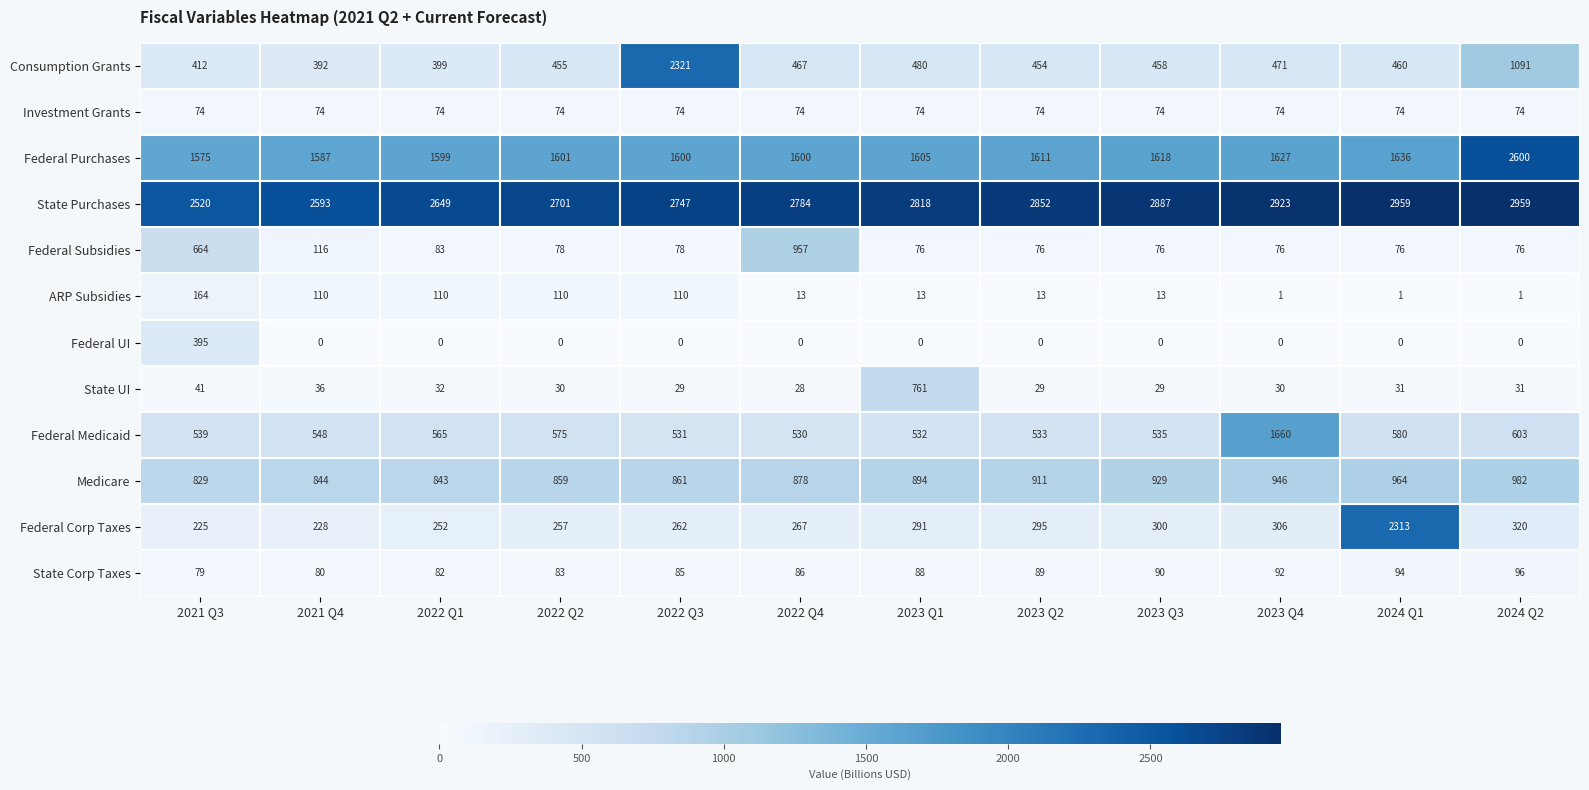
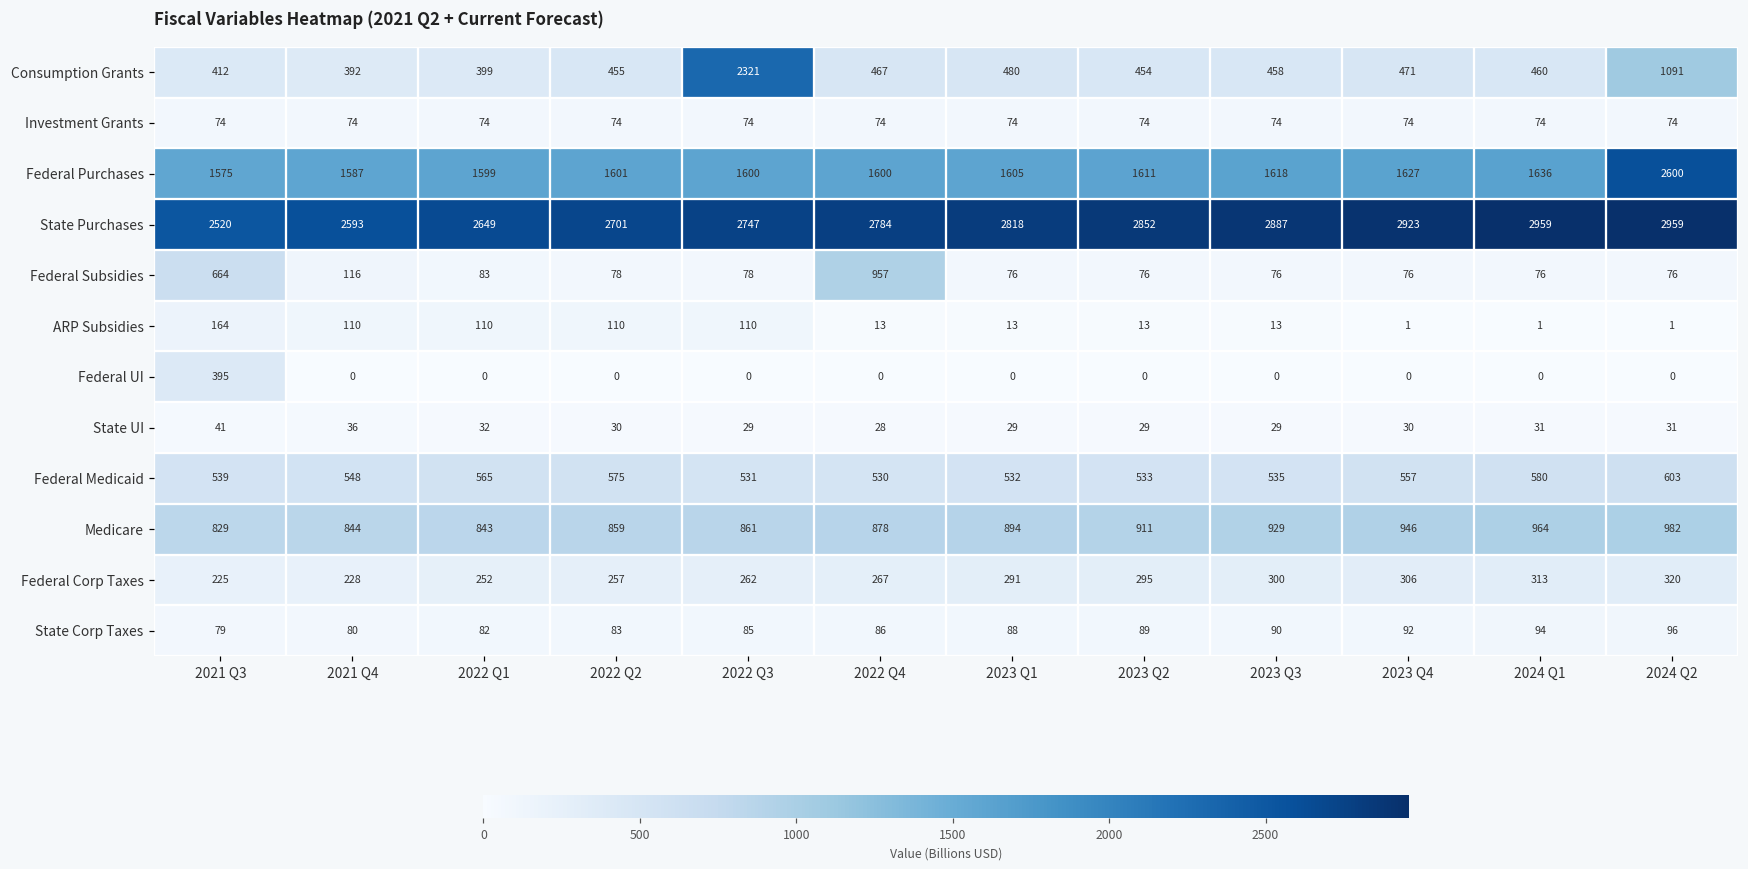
State UI, 2023 Q1: 761 -> 29
Federal Medicaid, 2023 Q4: 1660 -> 557
Federal Corp Taxes, 2024 Q1: 2313 -> 313
